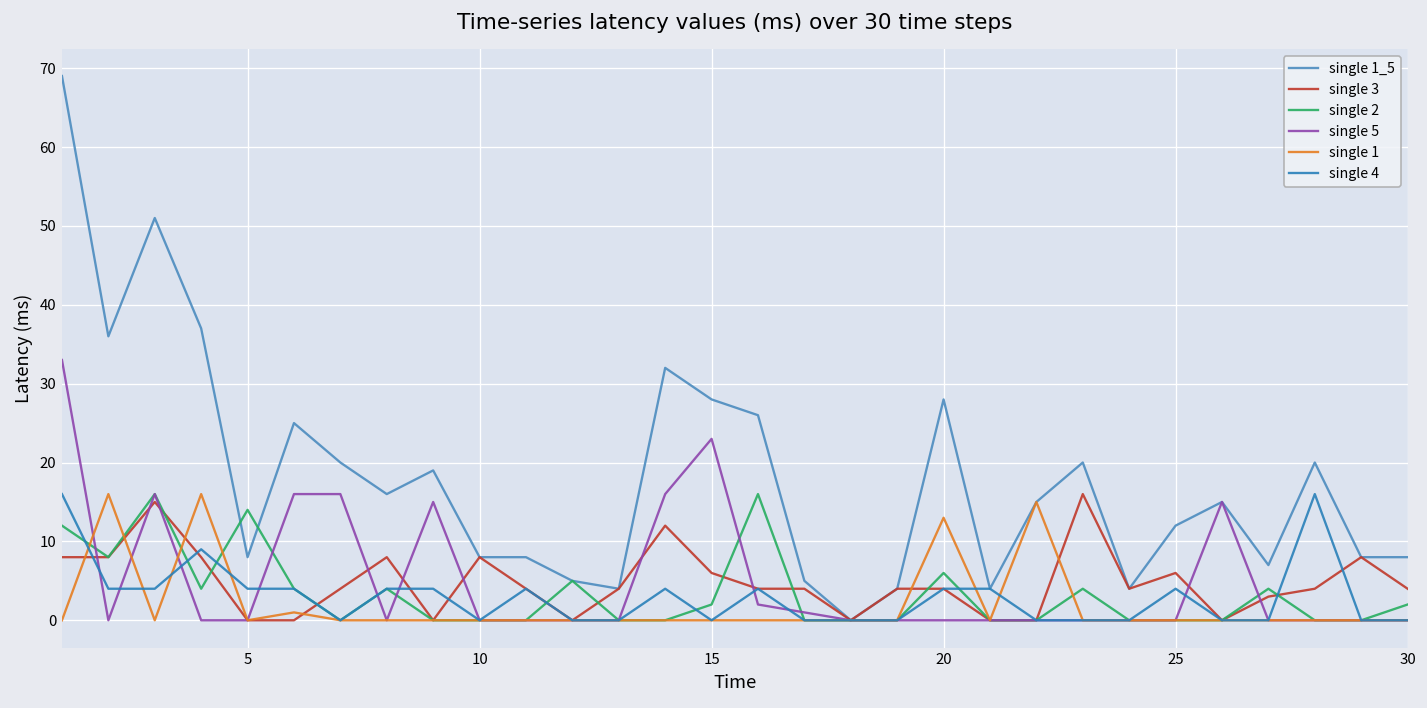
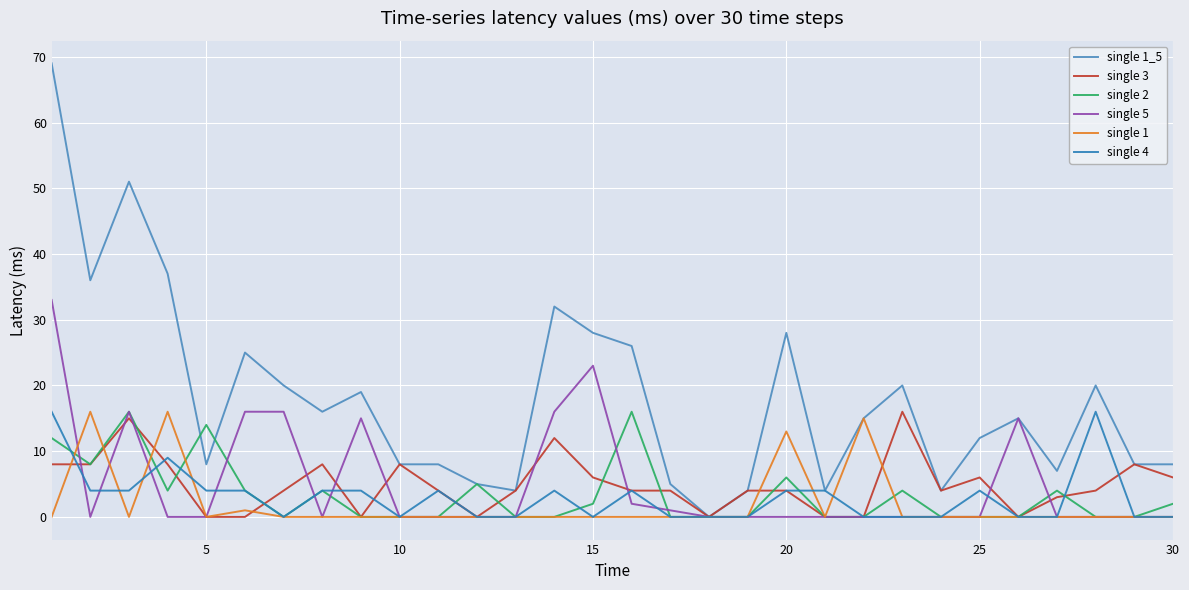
single 3, 30: 4 -> 6
